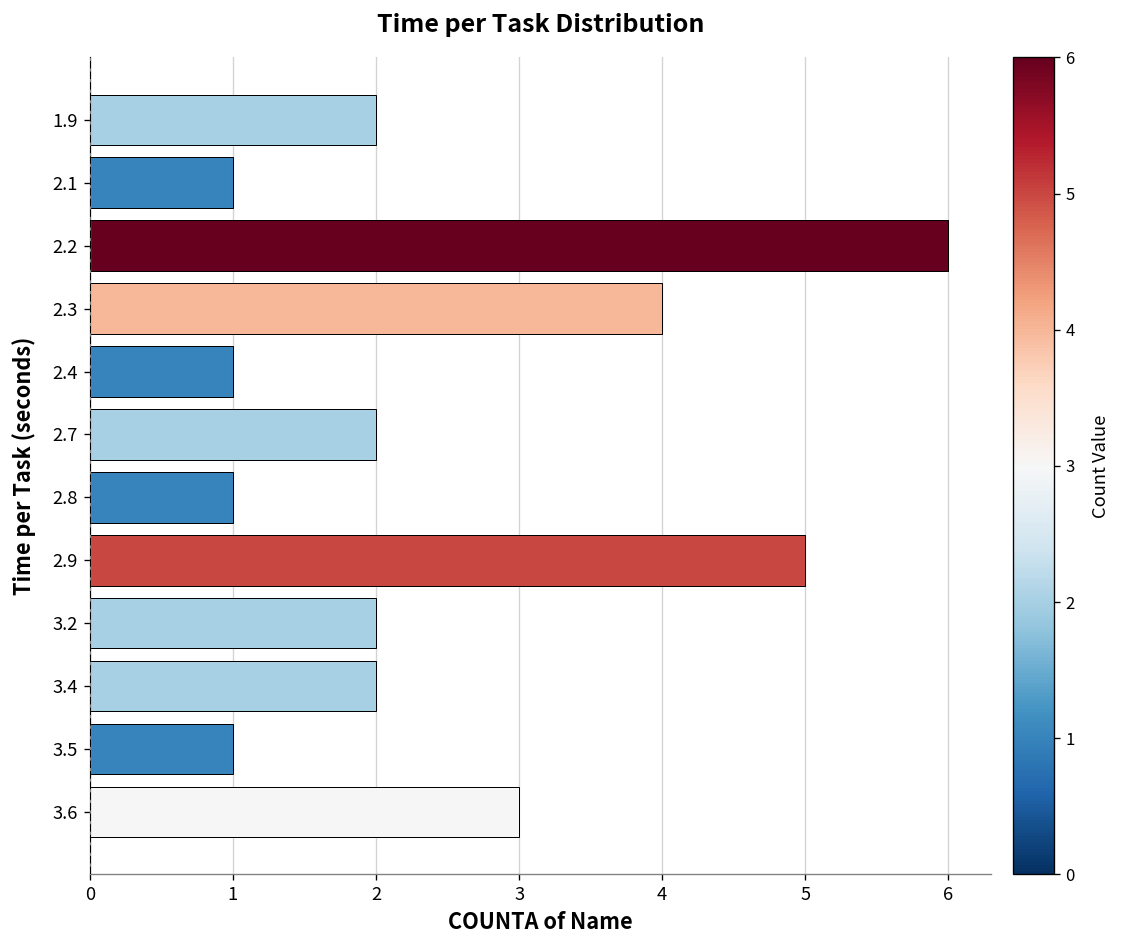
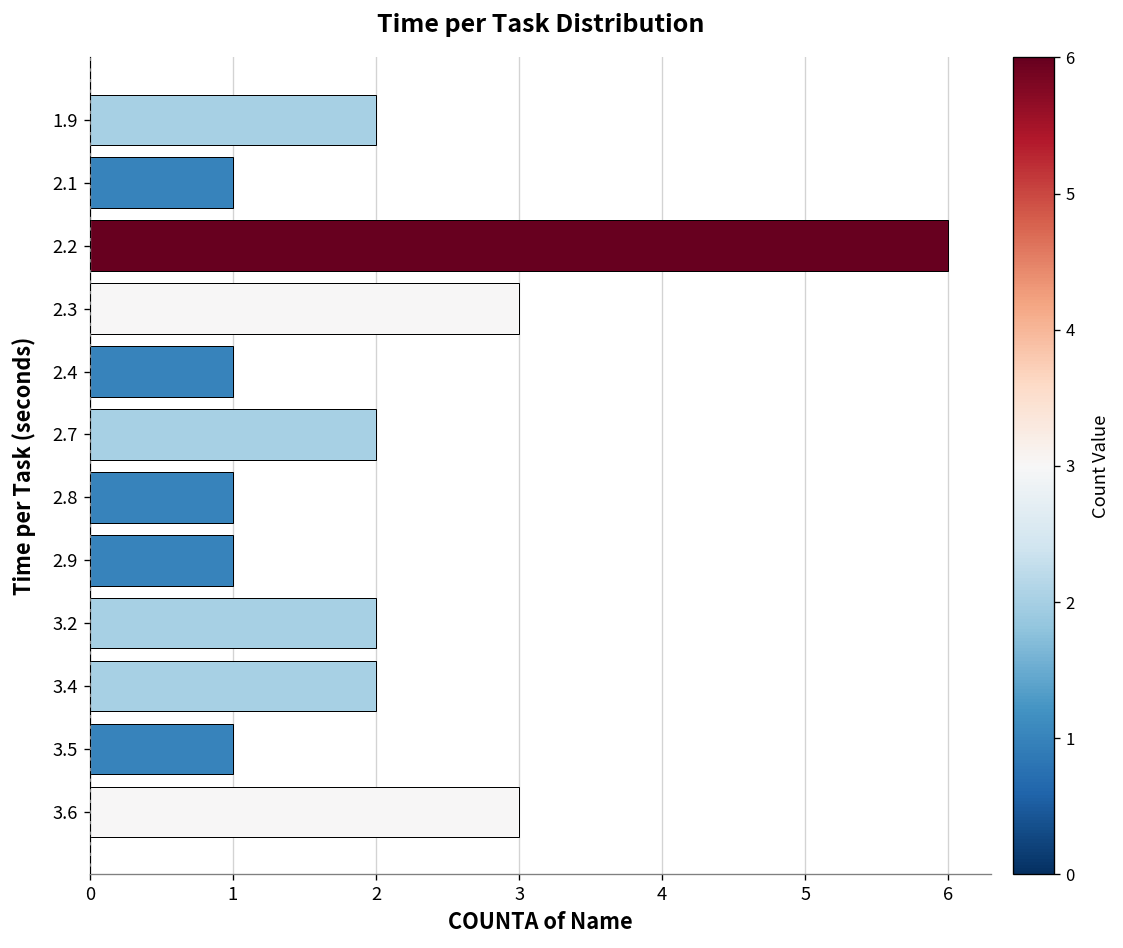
2.3: 4 -> 3
2.9: 5 -> 1
